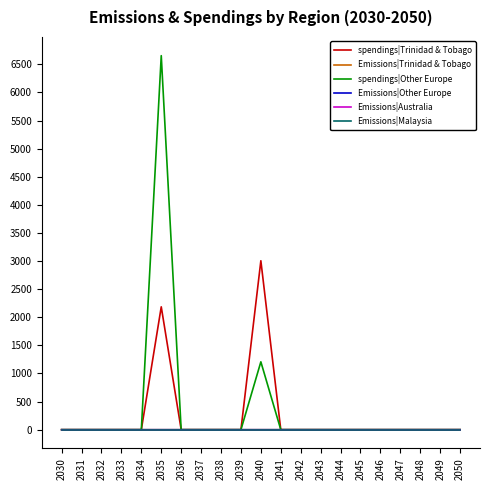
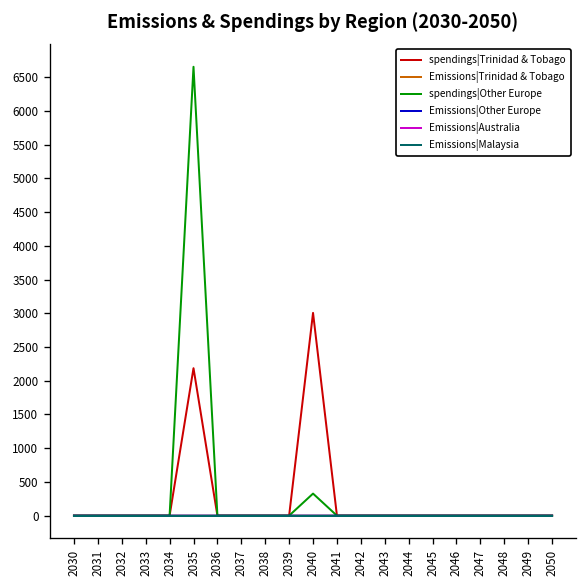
spendings|Other Europe, 2040: 1200 -> 300
